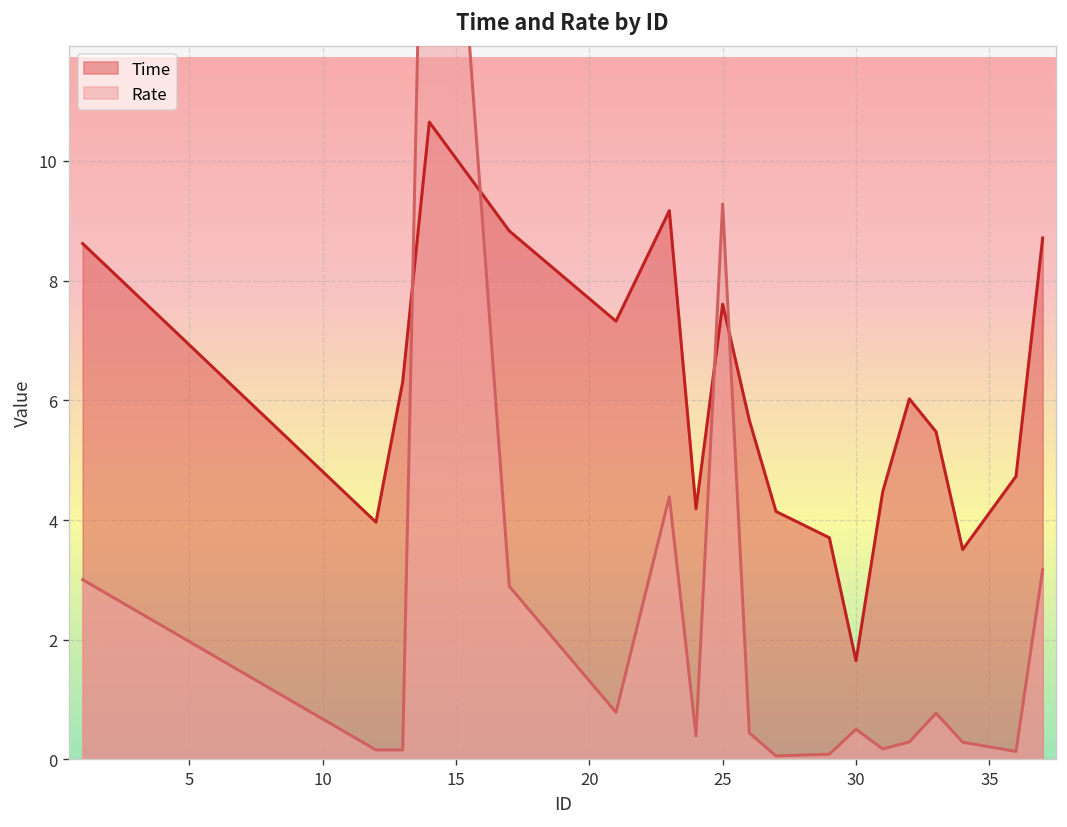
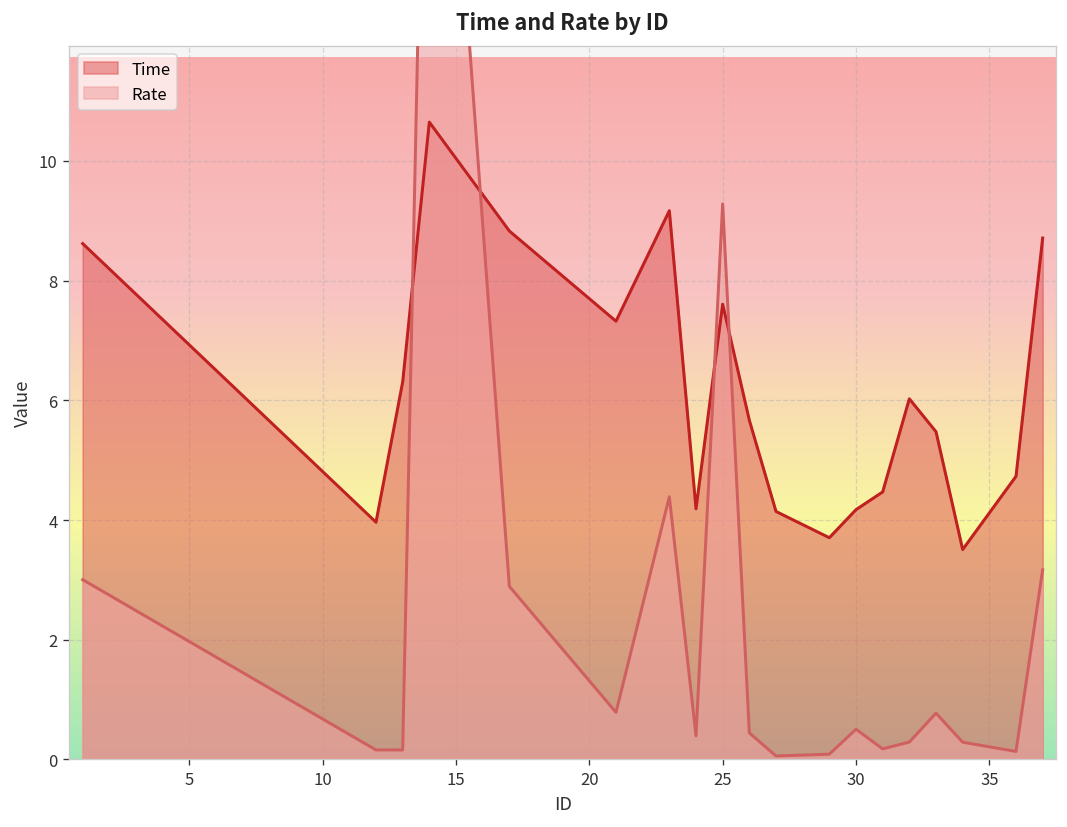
Time, 30: 1.6 -> 4.2
